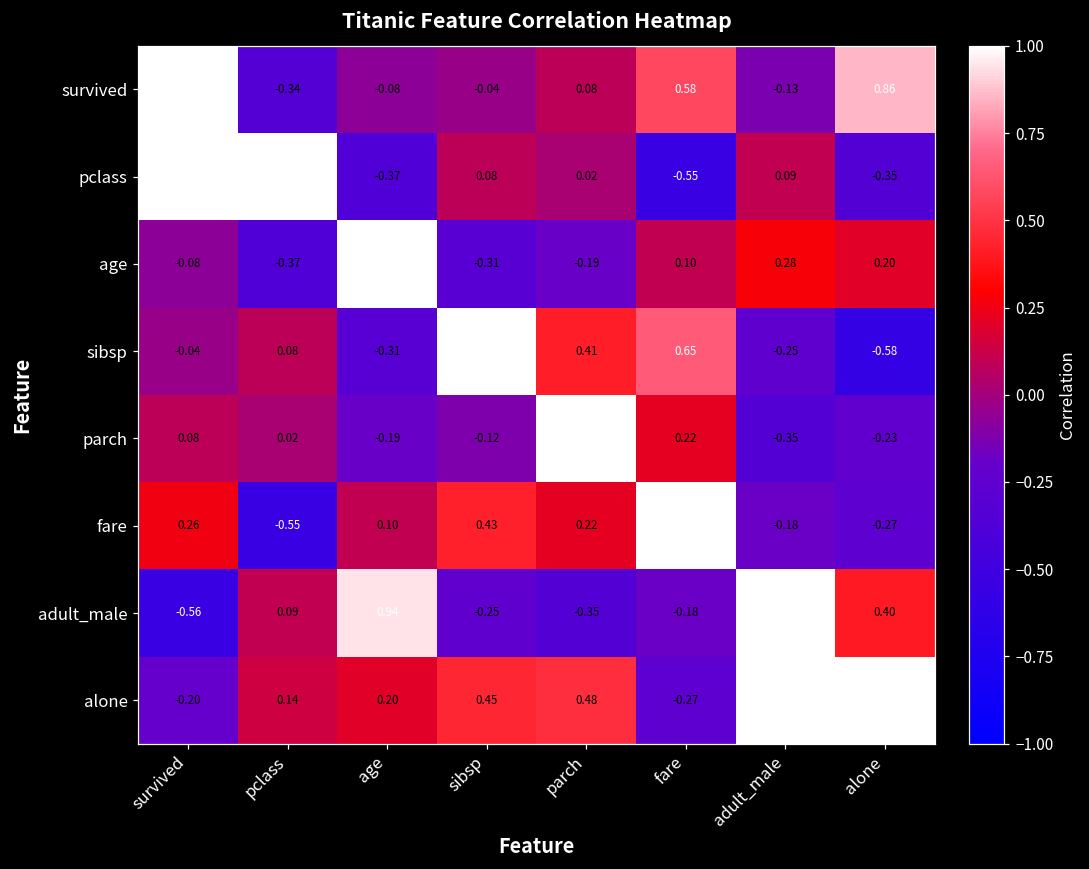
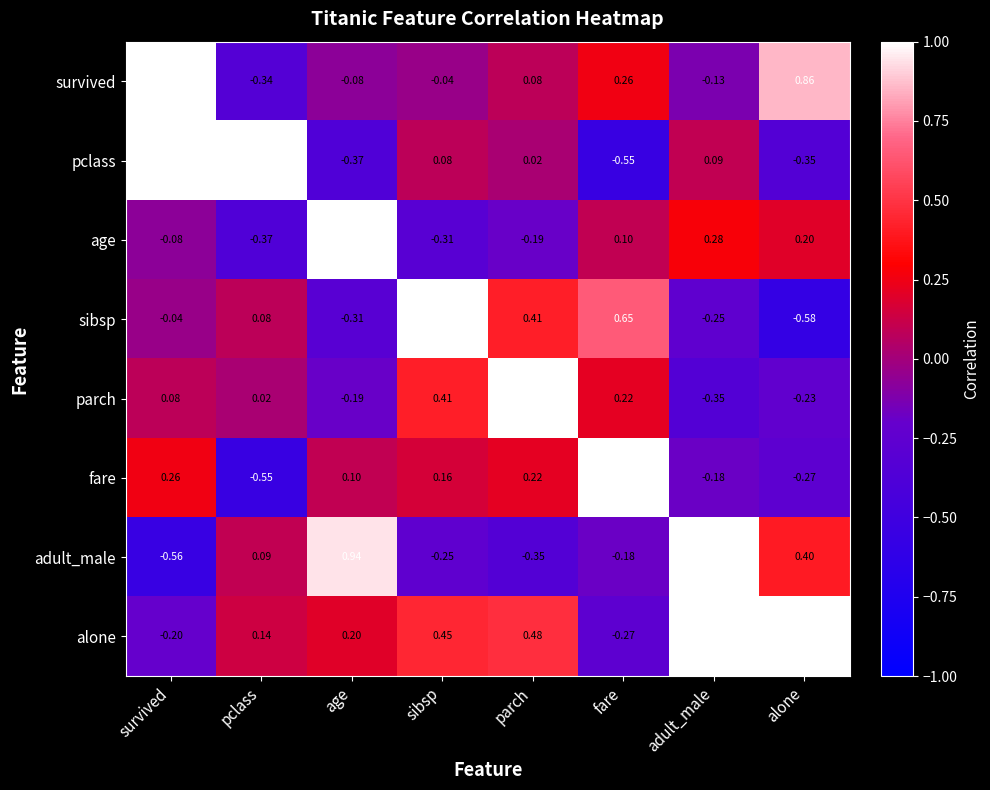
survived, fare: 0.58 -> 0.26
parch, sibsp: -0.12 -> 0.41
fare, sibsp: 0.43 -> 0.16
